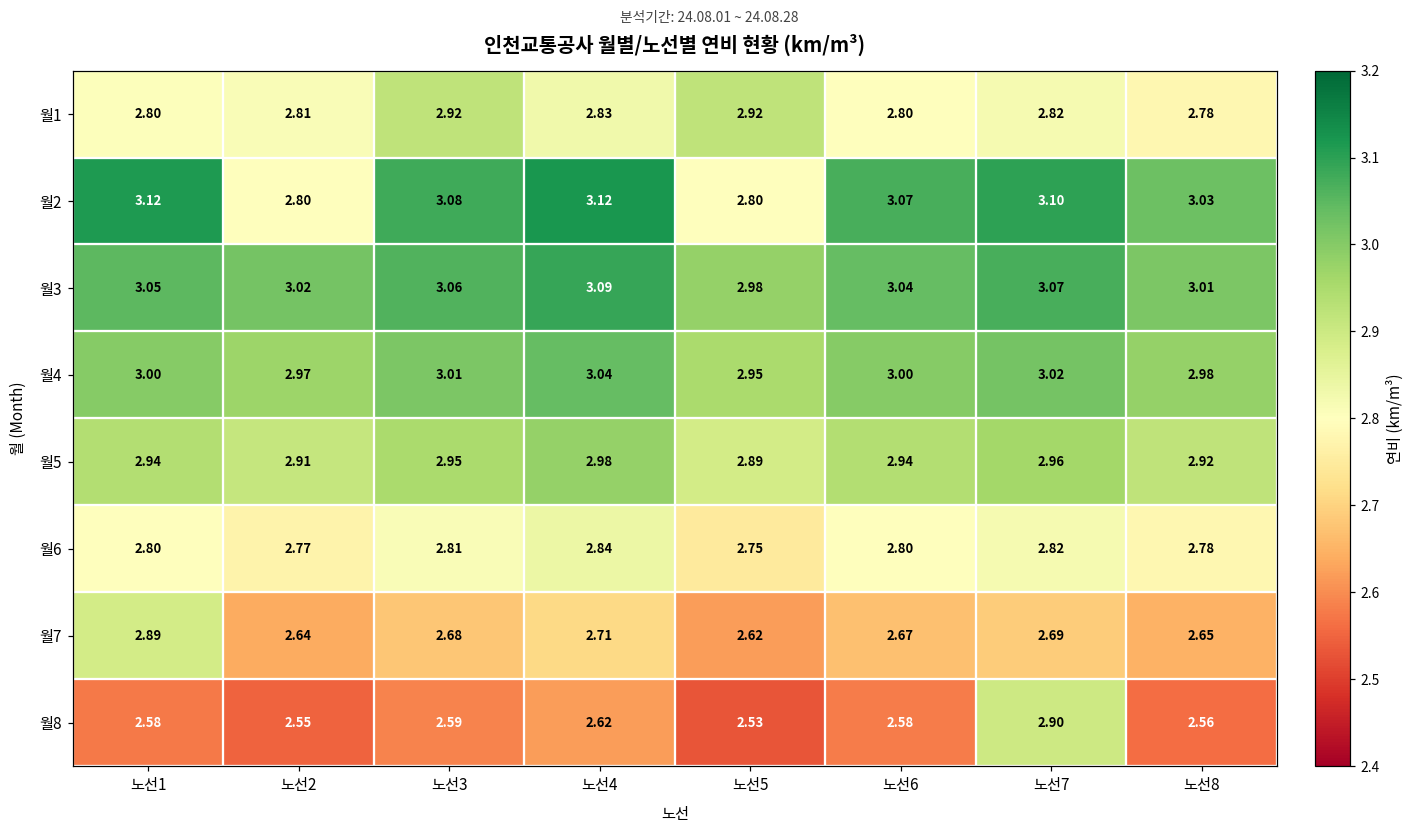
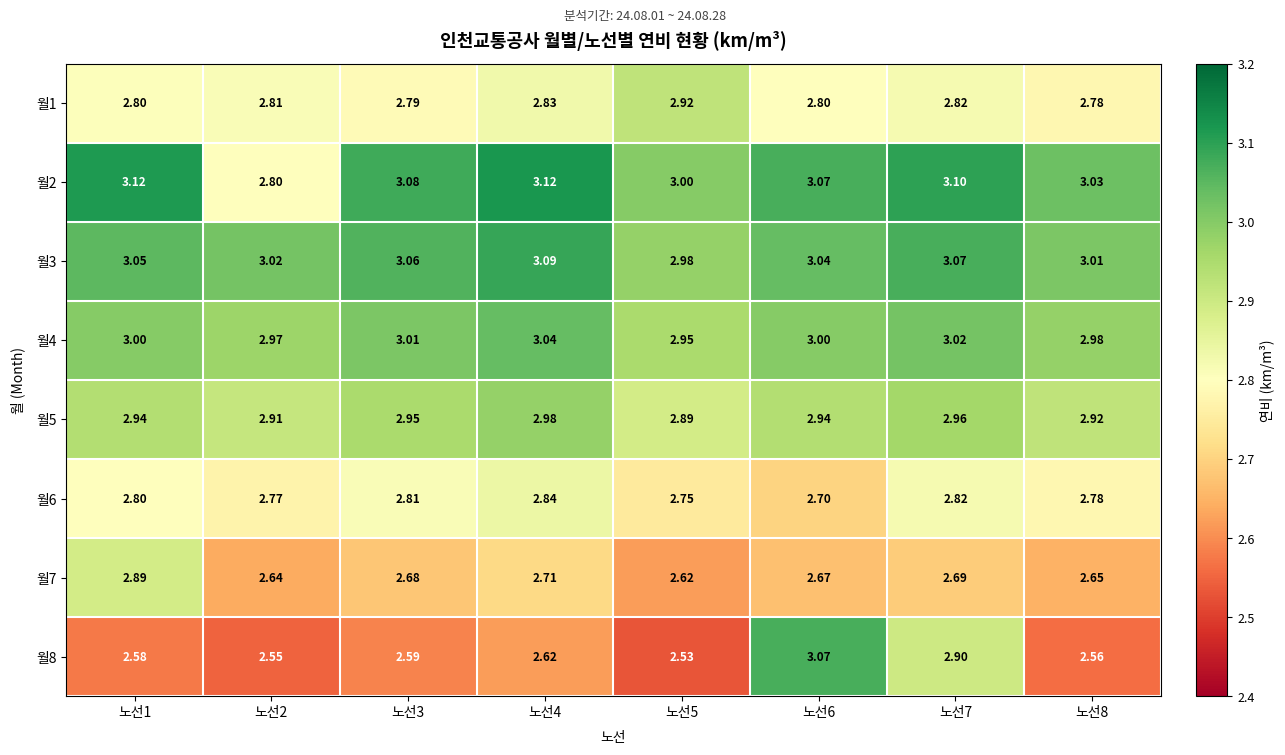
월1, 노선3: 2.92 -> 2.79
월2, 노선5: 2.80 -> 3.00
월6, 노선6: 2.80 -> 2.70
월8, 노선6: 2.58 -> 3.07
